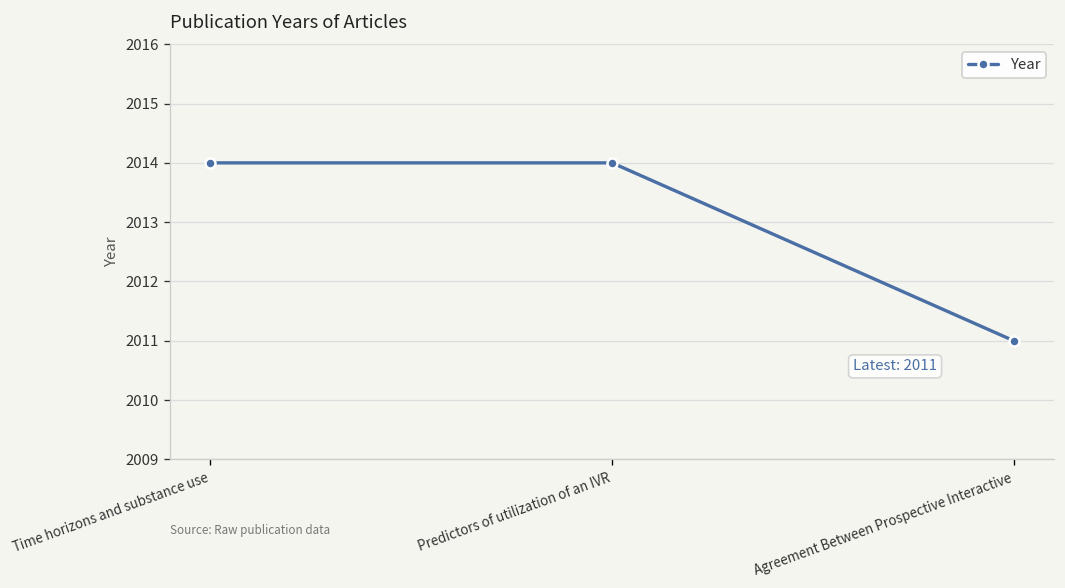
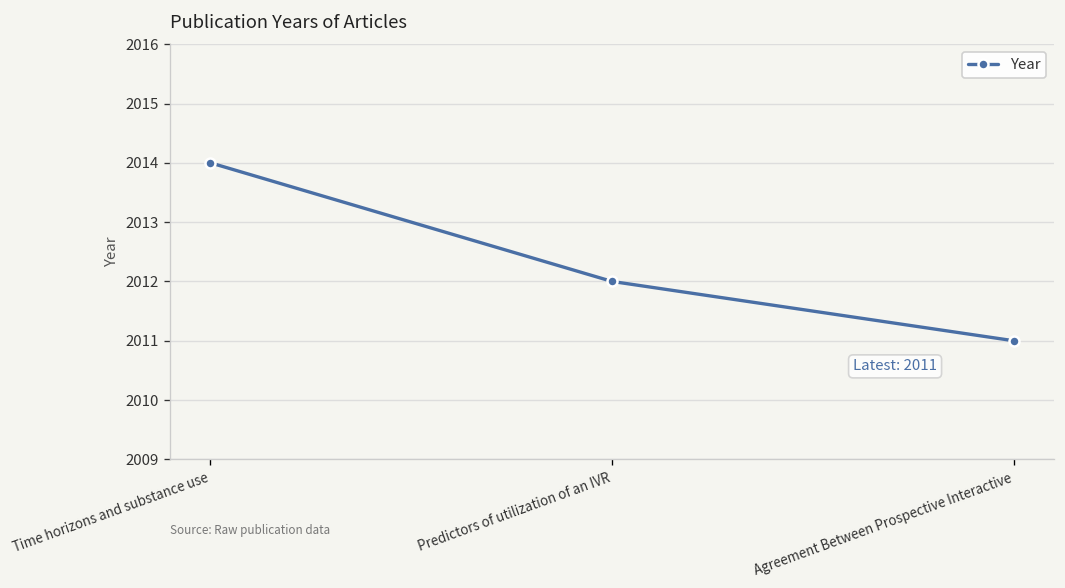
Predictors of utilization of an IVR: 2014 -> 2012
